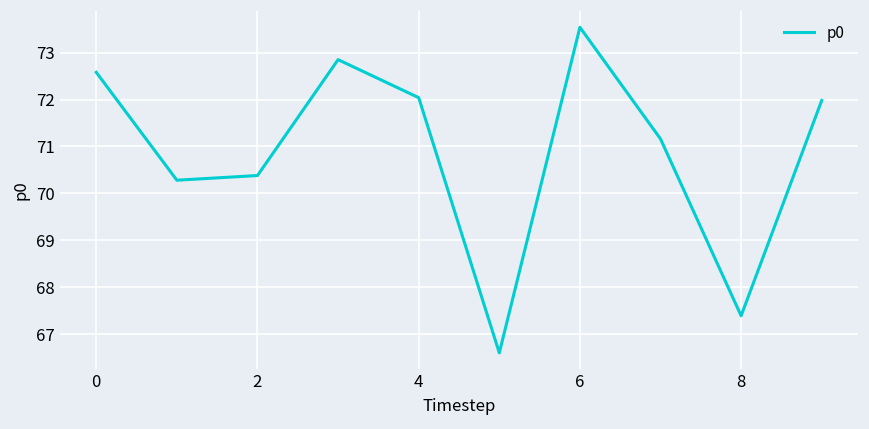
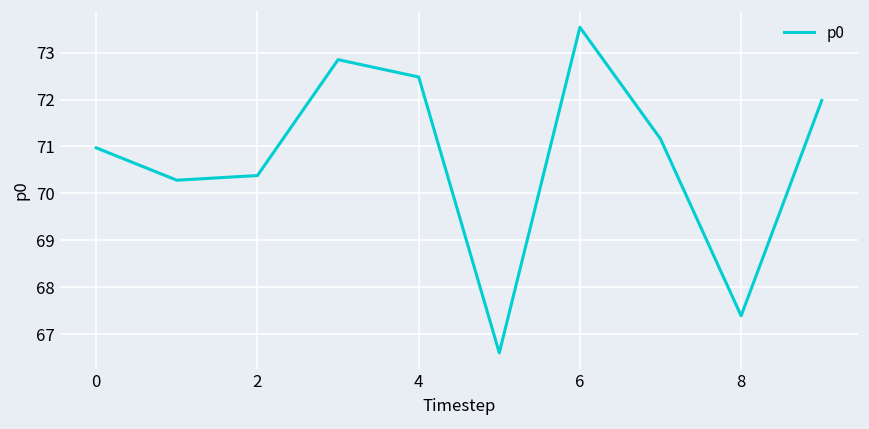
0: 72.6 -> 71.0
4: 72.0 -> 72.5
